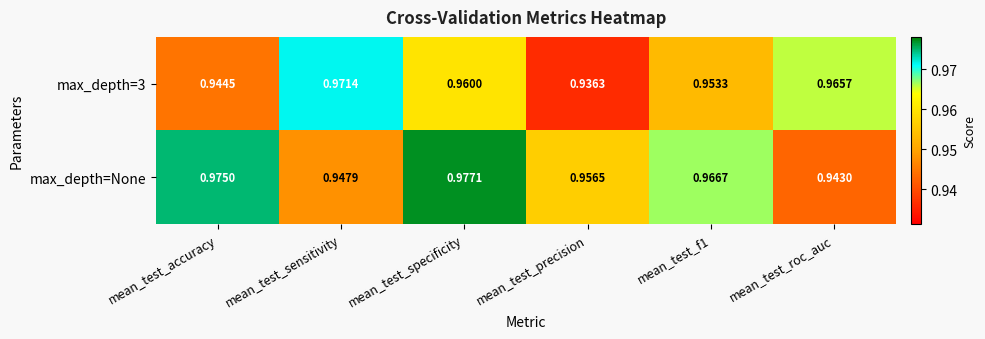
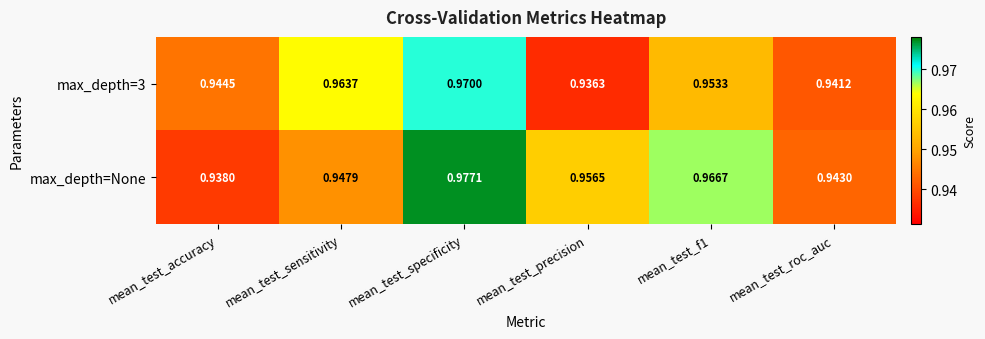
max_depth=3, mean_test_sensitivity: 0.9714 -> 0.9637
max_depth=3, mean_test_specificity: 0.9600 -> 0.9700
max_depth=3, mean_test_roc_auc: 0.9657 -> 0.9412
max_depth=None, mean_test_accuracy: 0.9750 -> 0.9380
